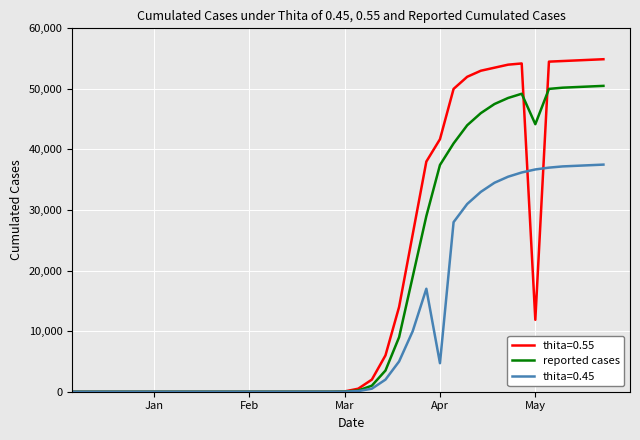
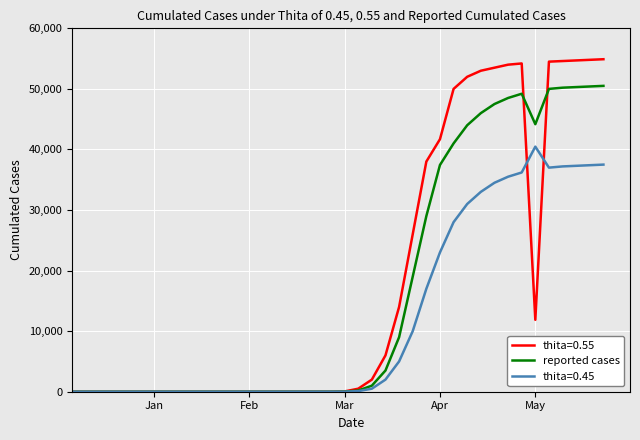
thita=0.45, Apr: 5,000 -> 23,000
thita=0.45, May: 37,000 -> 40,000
